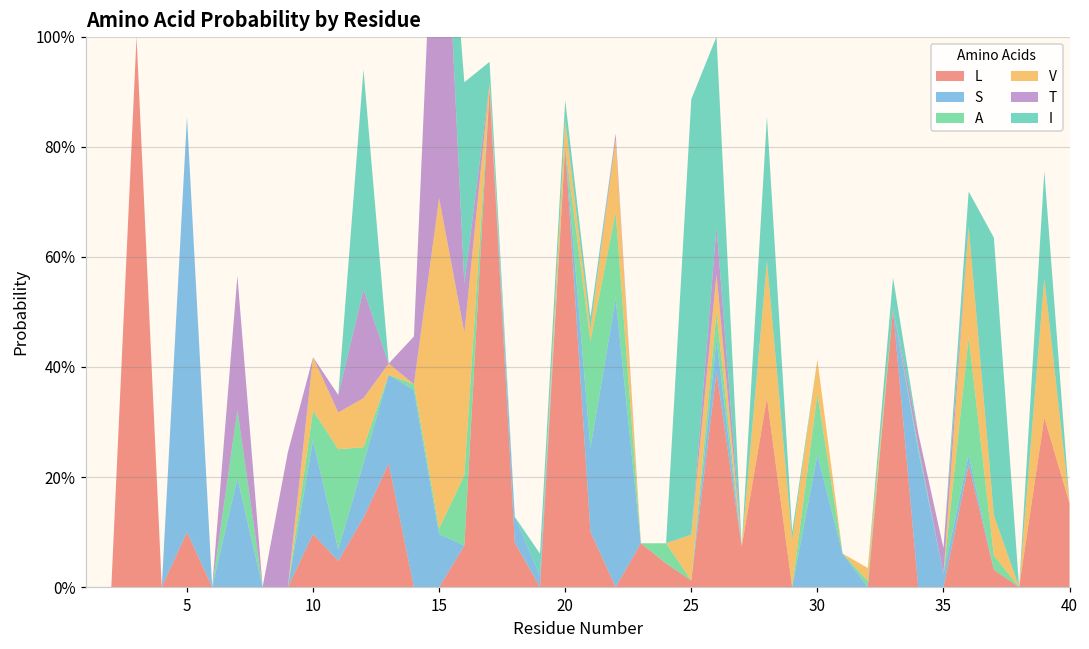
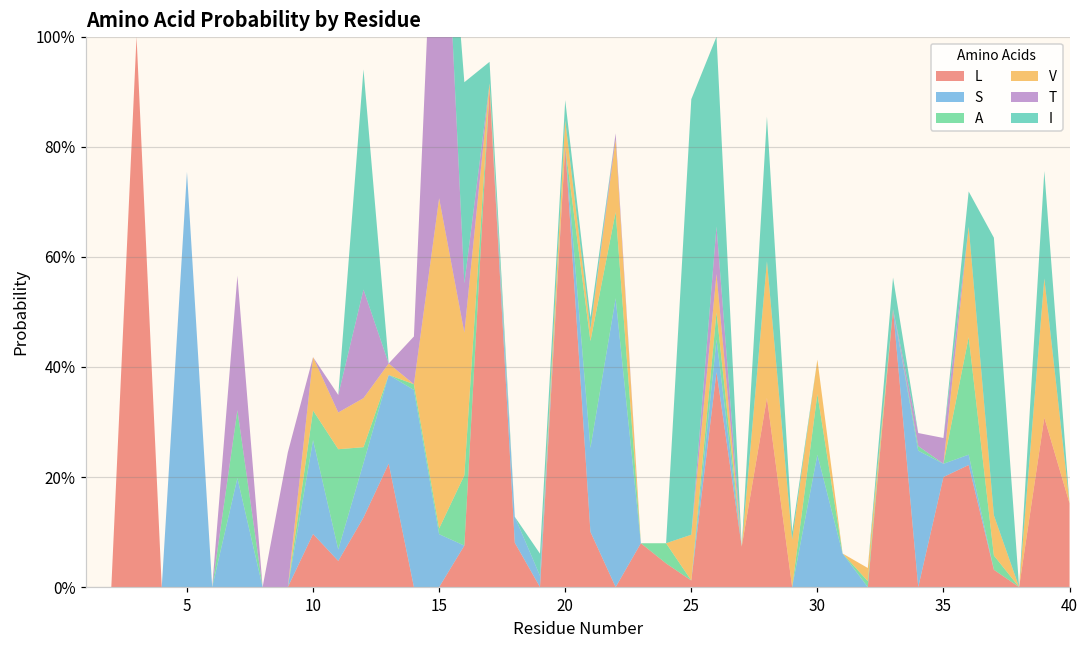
L, 5: 10% -> 0%
L, 35: 0% -> 20%
